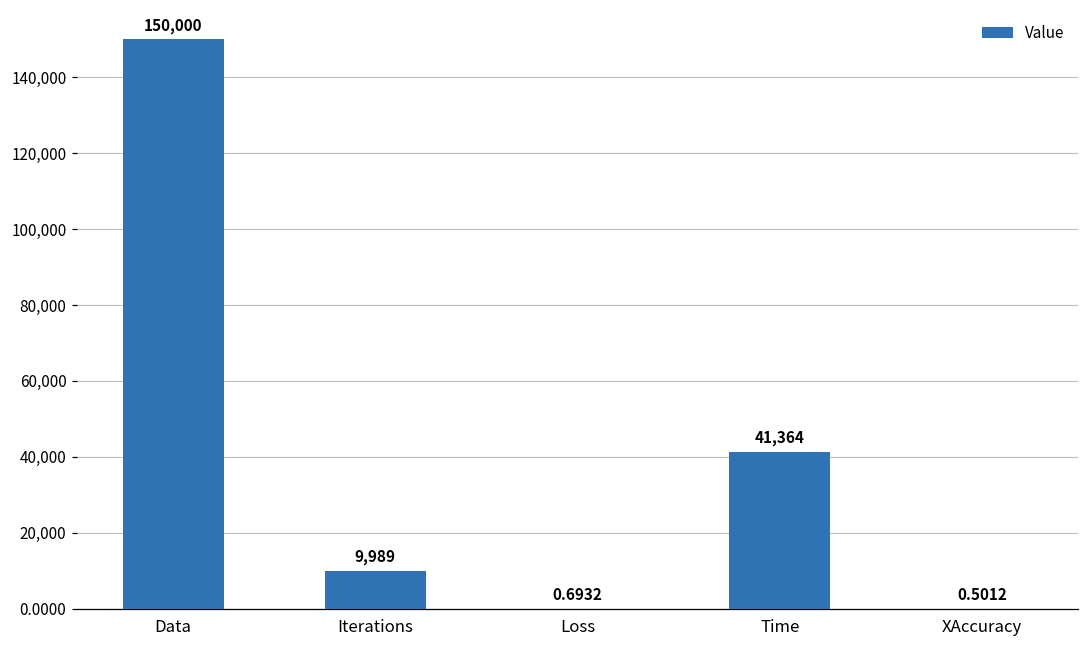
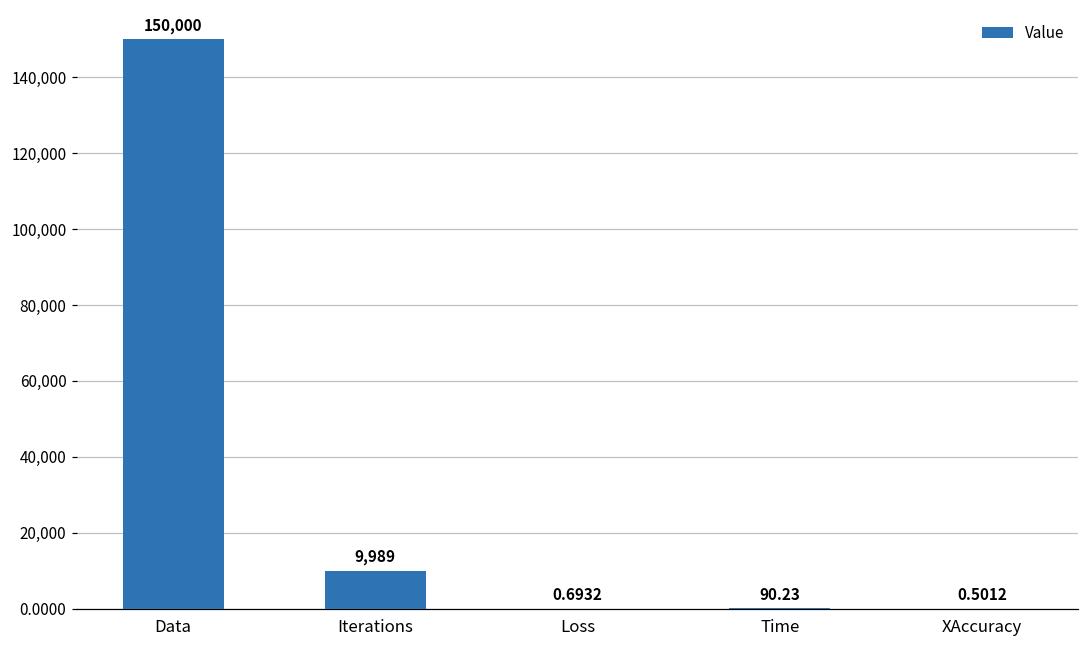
Time: 41,364 -> 90.23
